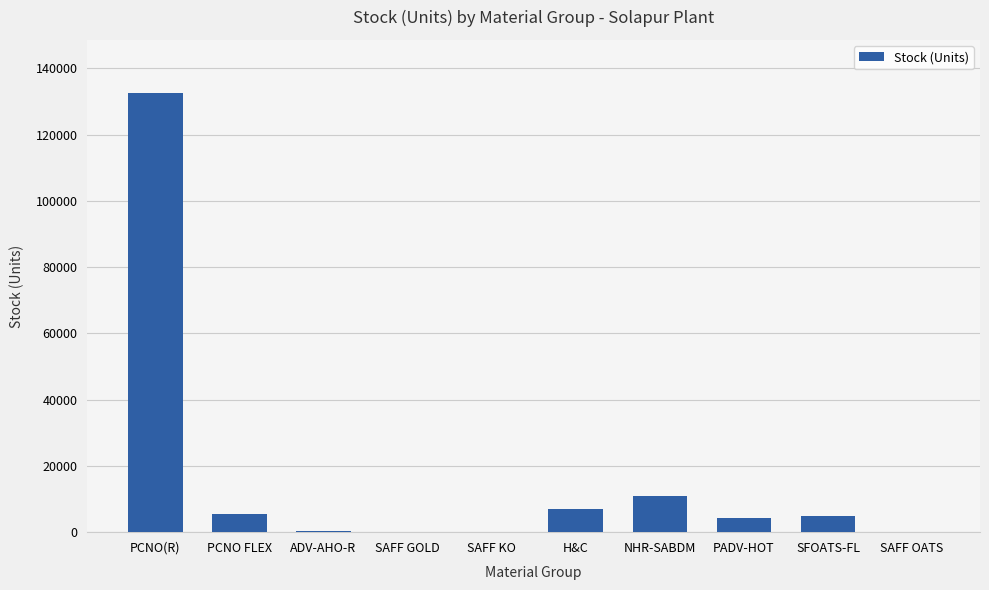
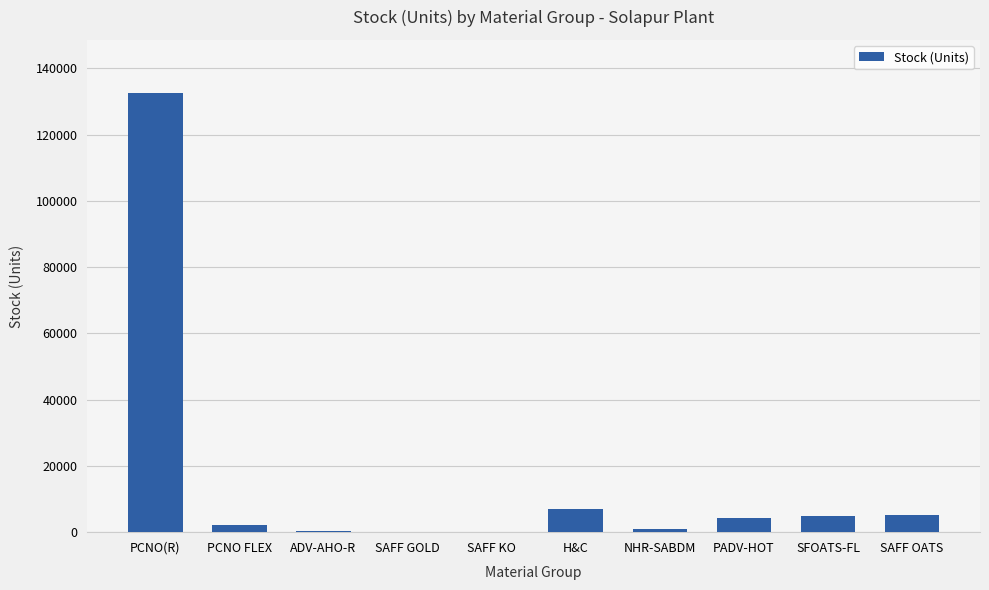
PCNO FLEX: 6000 -> 2000
NHR-SABDM: 11000 -> 1000
SAFF OATS: 0 -> 5000
